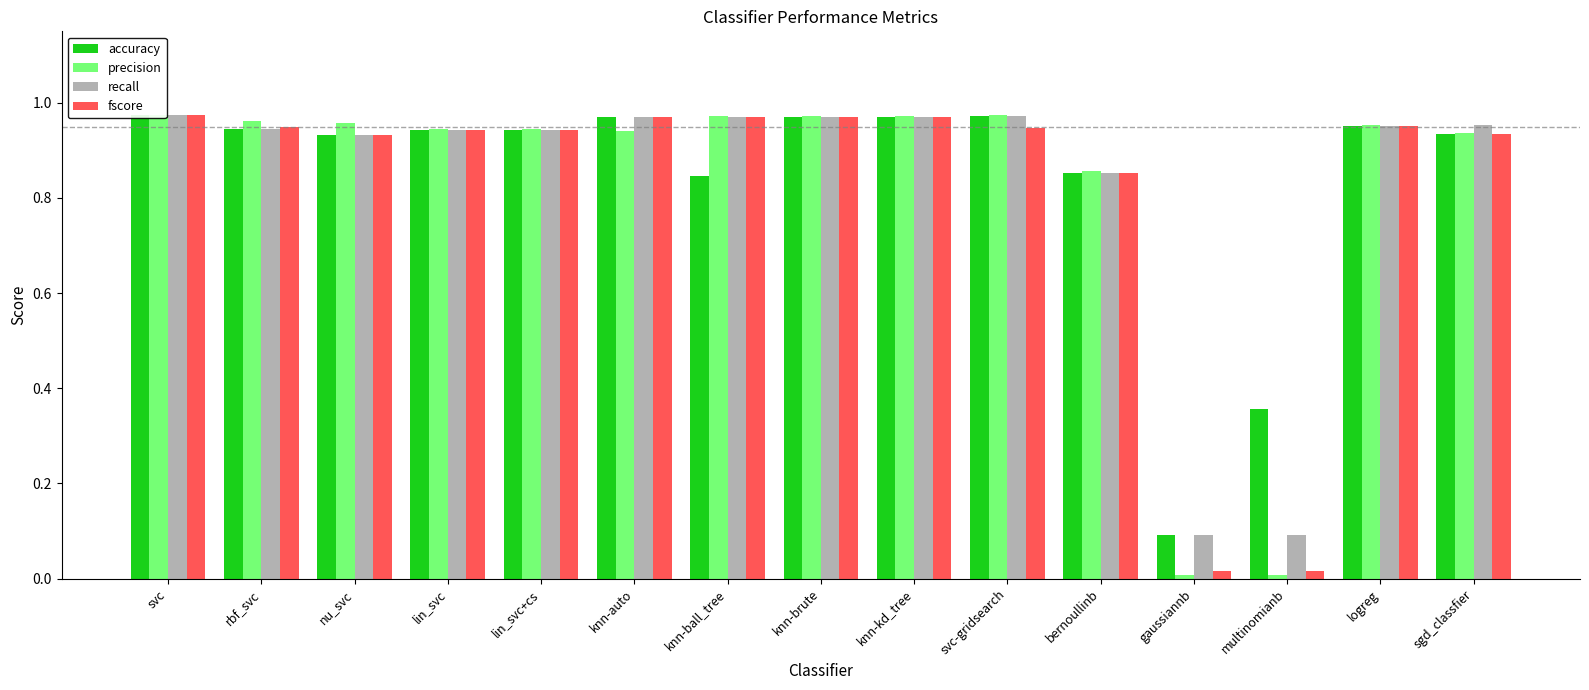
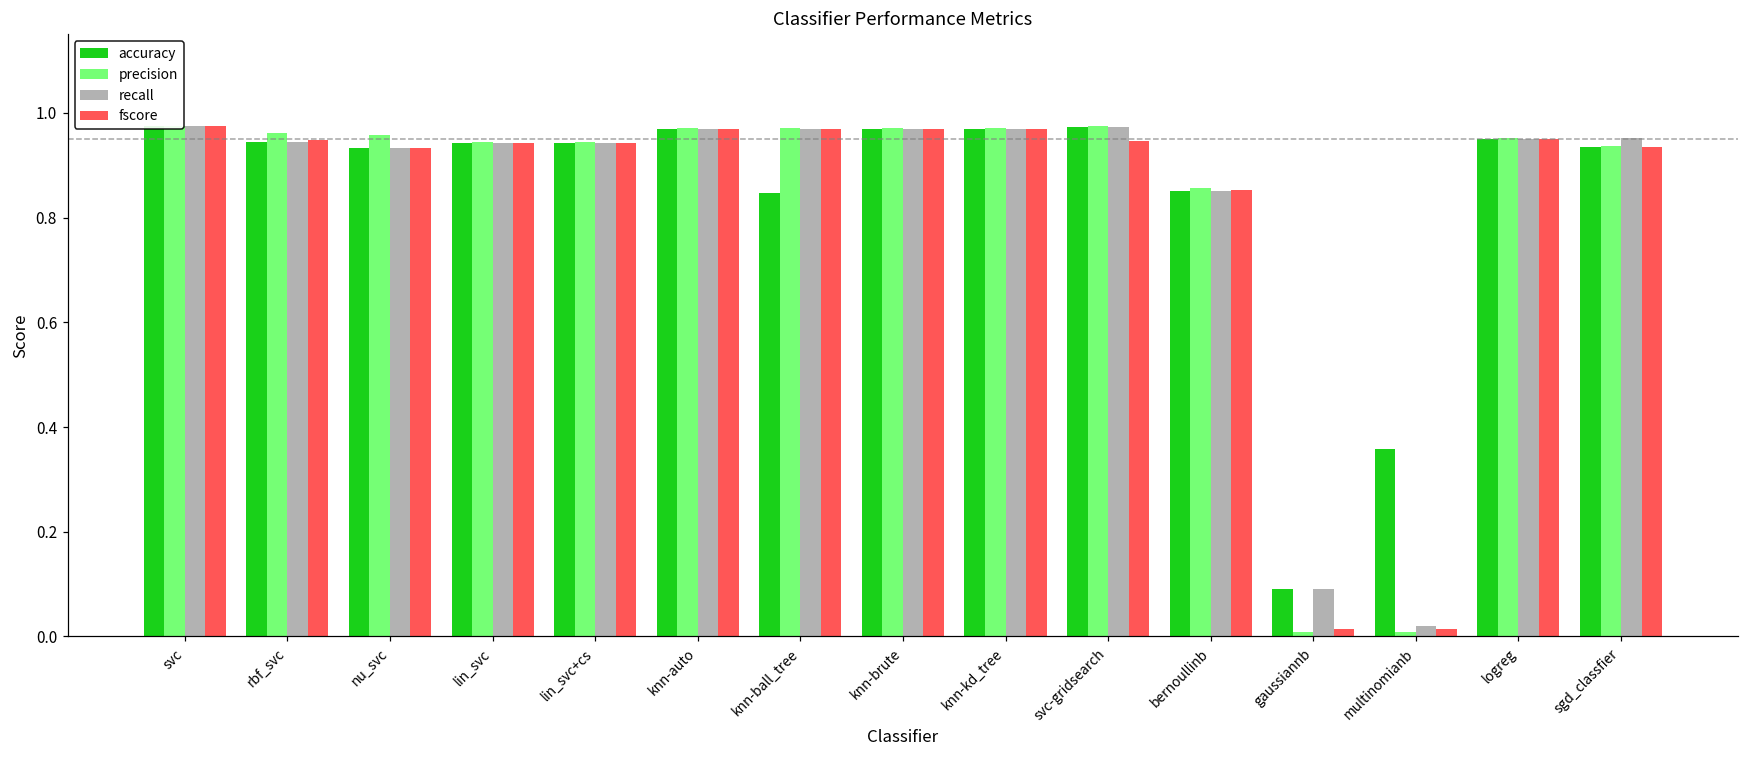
precision, knn-auto: 0.94 -> 0.97
recall, multinomianb: 0.09 -> 0.02
